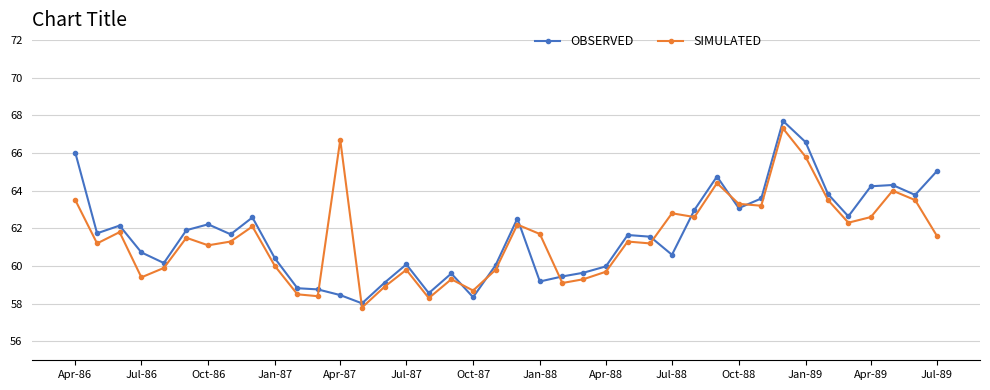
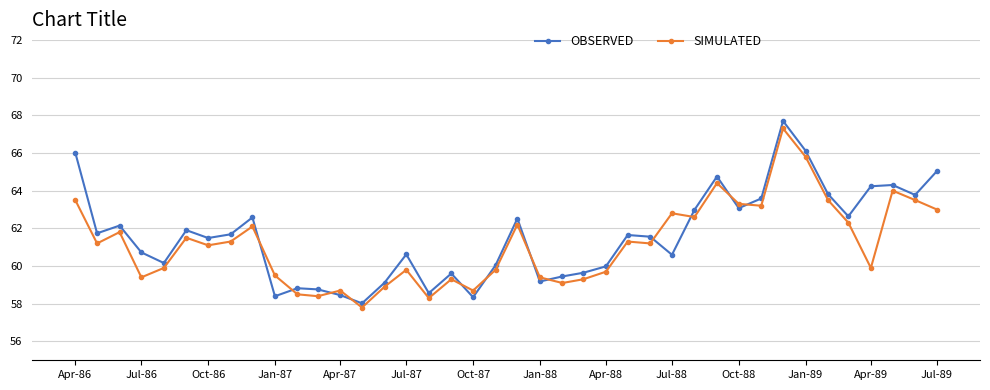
OBSERVED, Oct-86: 62.2 -> 61.5
OBSERVED, Jan-87: 60.4 -> 58.4
SIMULATED, Jan-87: 60.0 -> 59.5
SIMULATED, Apr-87: 66.7 -> 58.7
OBSERVED, Jul-87: 60.1 -> 60.6
SIMULATED, Jan-88: 61.7 -> 59.4
OBSERVED, Jan-89: 66.6 -> 66.1
SIMULATED, Apr-89: 62.6 -> 59.9
SIMULATED, Jul-89: 61.6 -> 63.0
